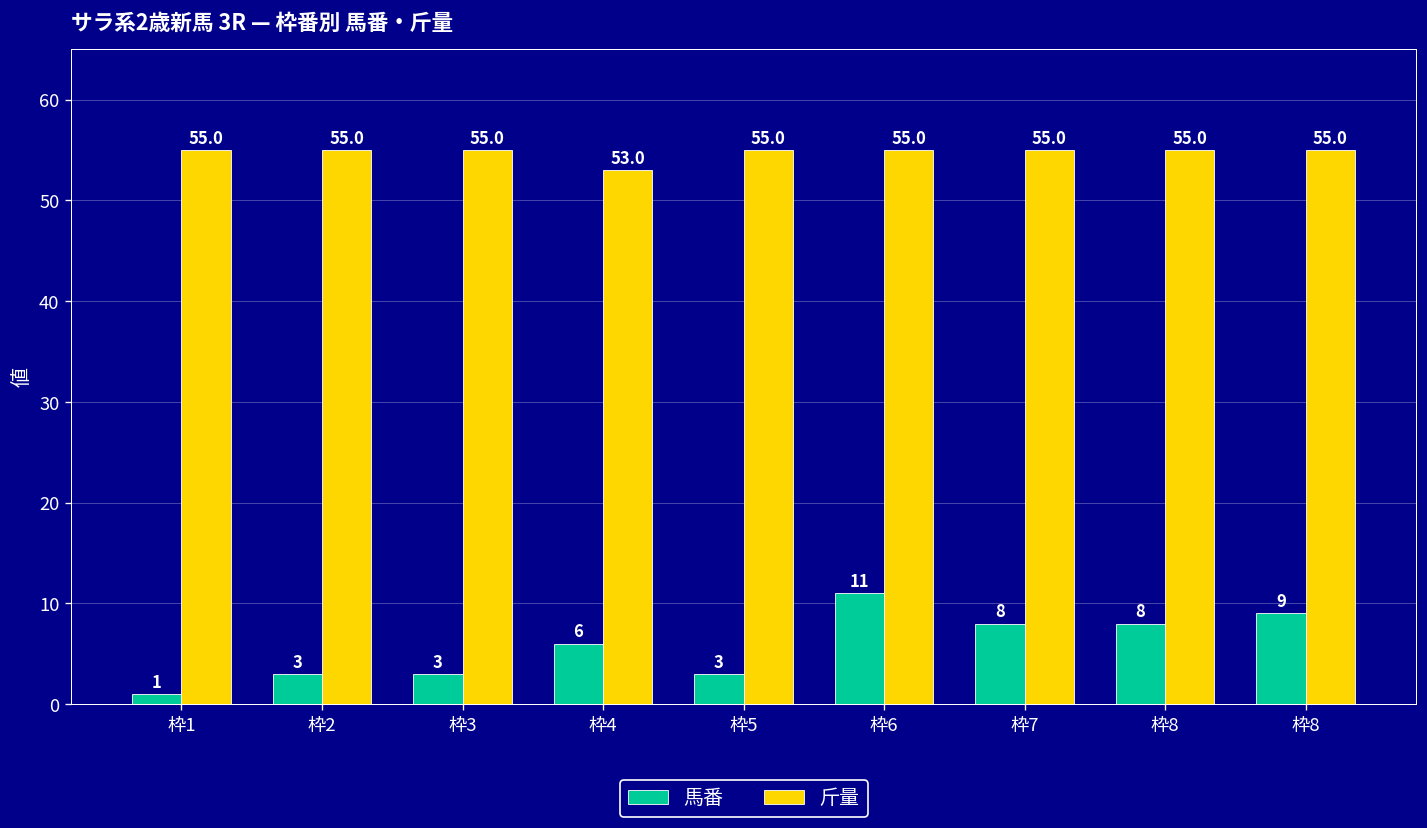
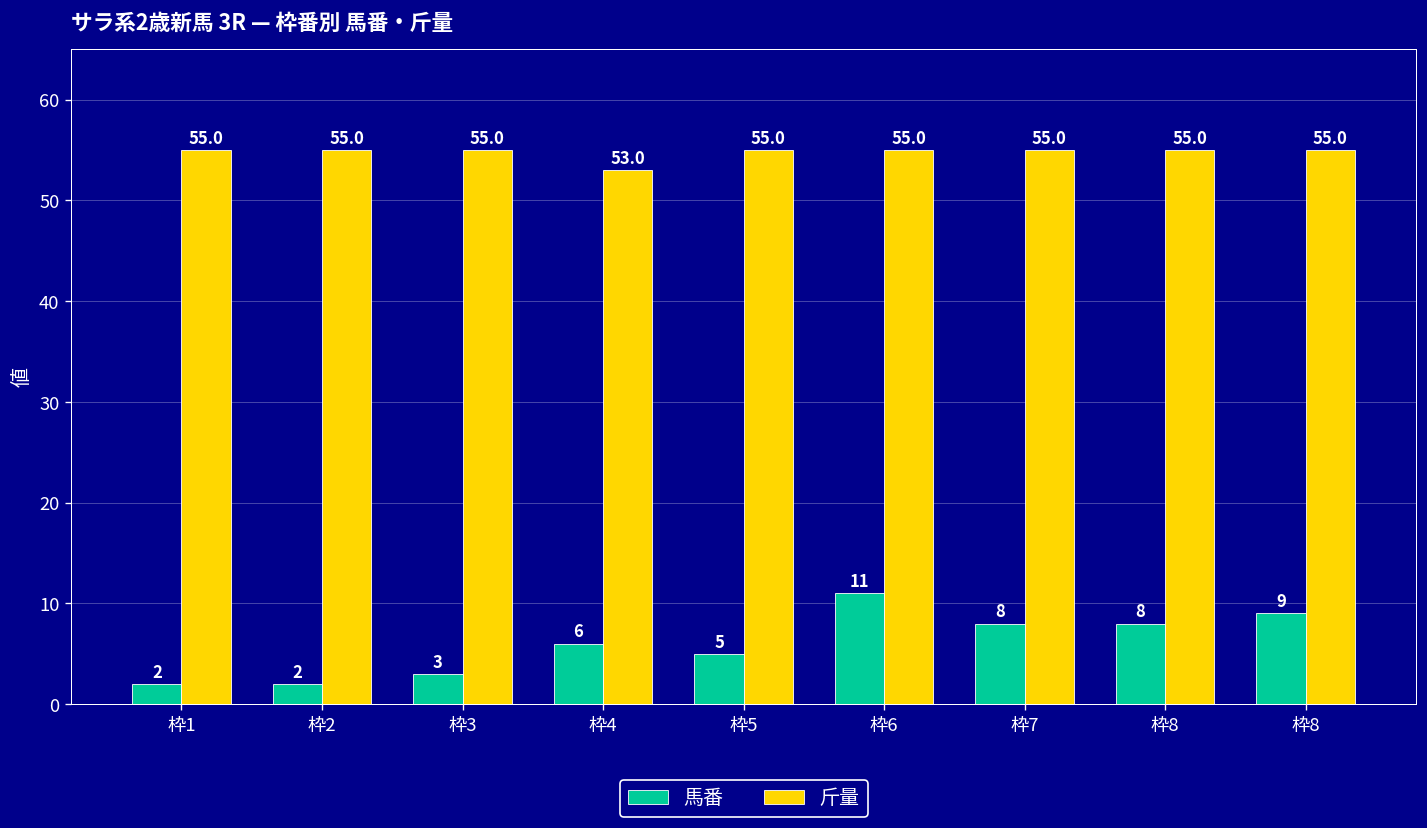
馬番, 枠1: 1 -> 2
馬番, 枠2: 3 -> 2
馬番, 枠5: 3 -> 5
